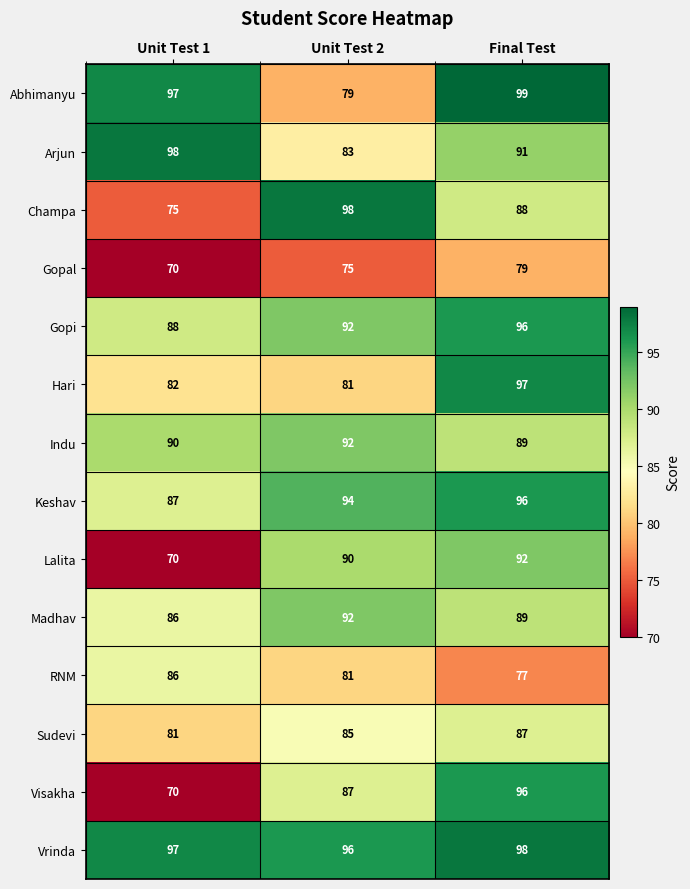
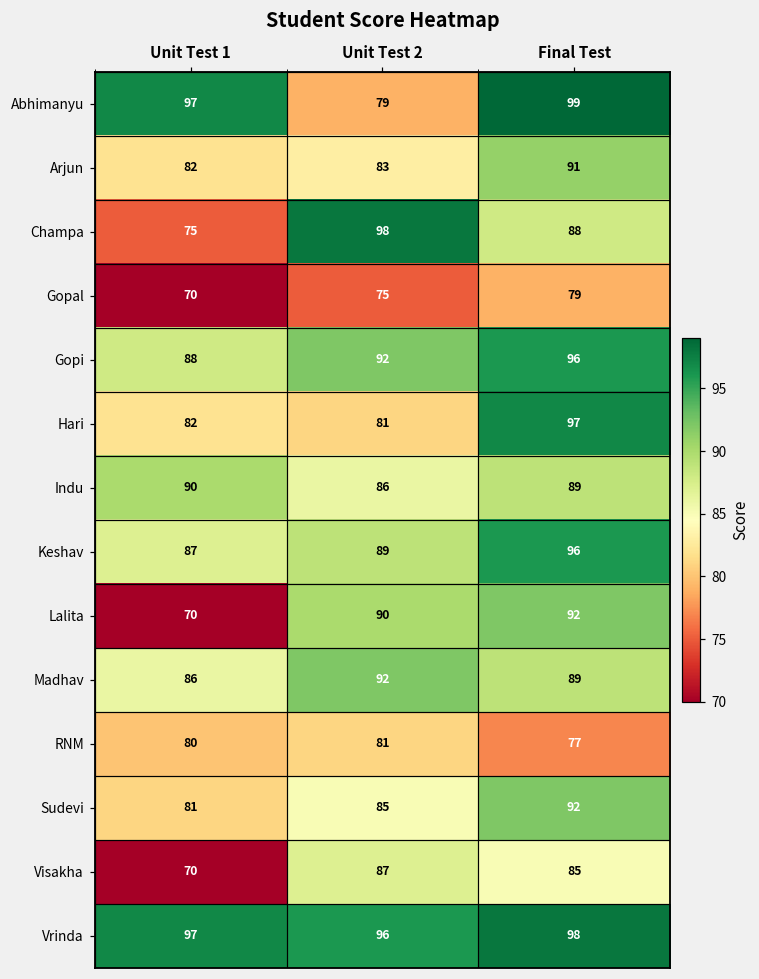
Arjun, Unit Test 1: 98 -> 82
Indu, Unit Test 2: 92 -> 86
Keshav, Unit Test 2: 94 -> 89
RNM, Unit Test 1: 86 -> 80
Sudevi, Final Test: 87 -> 92
Visakha, Final Test: 96 -> 85
